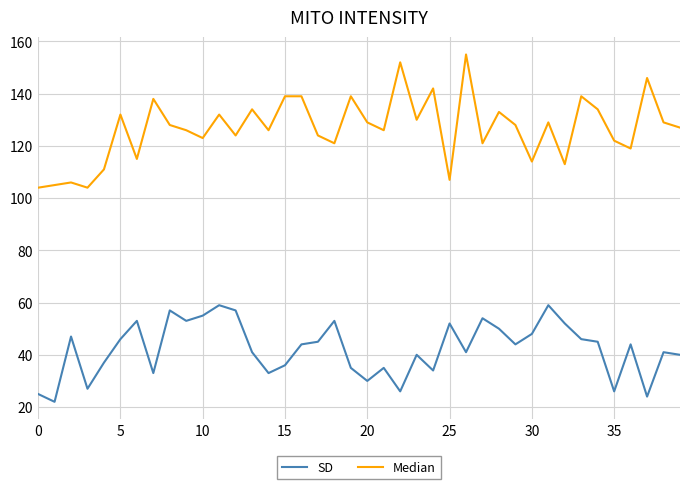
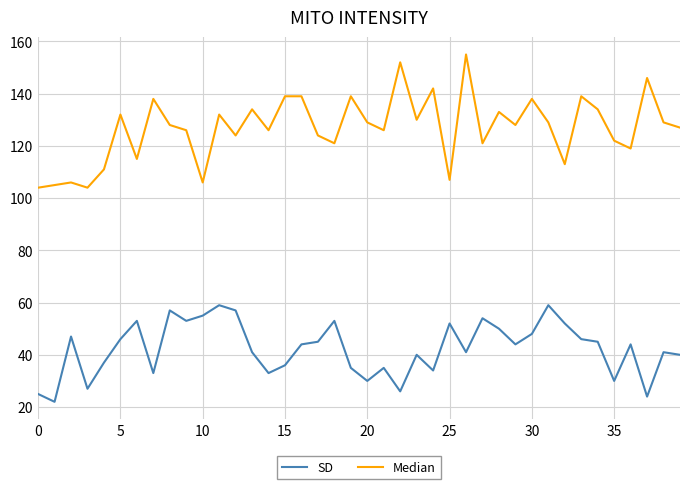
Median, 10: 123 -> 106
Median, 30: 114 -> 138
SD, 35: 26 -> 30
